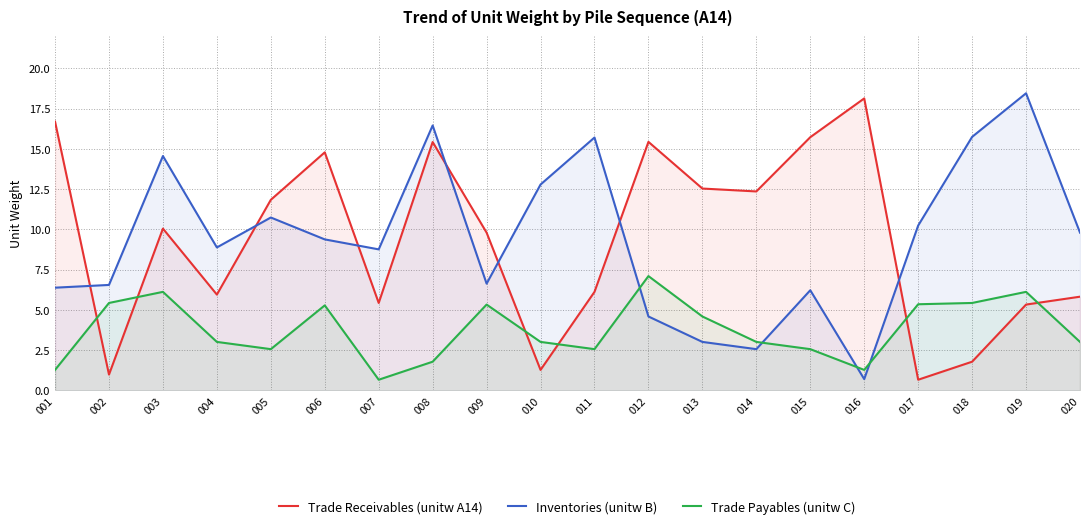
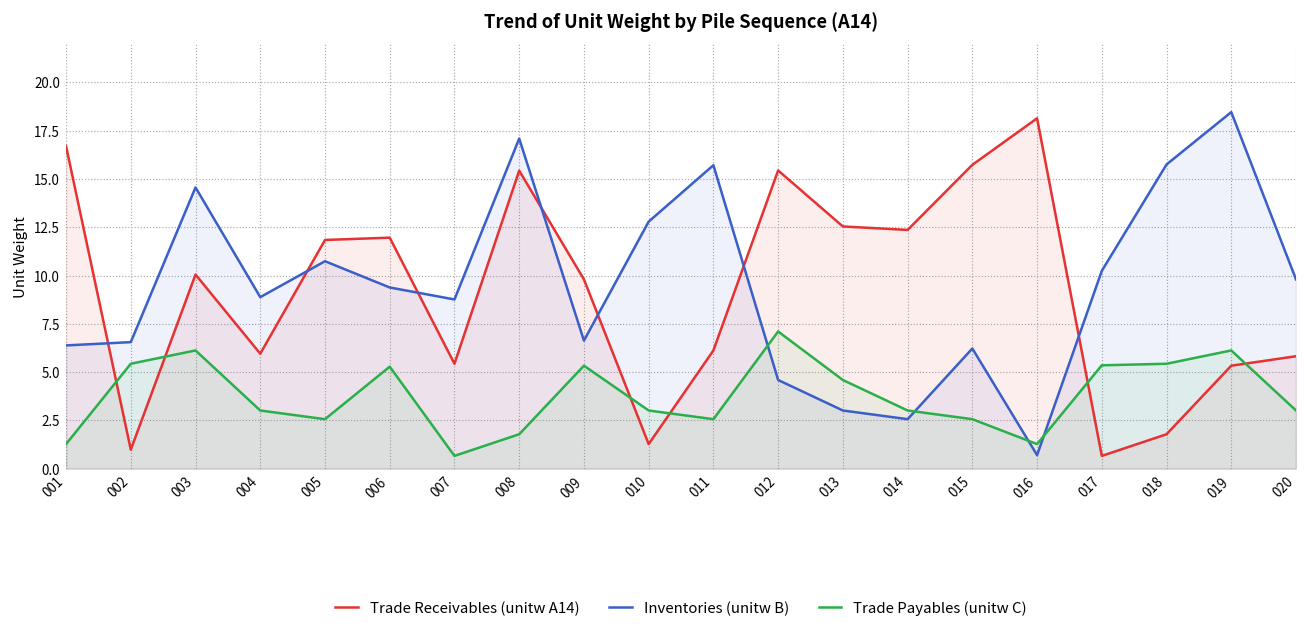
Trade Receivables (unitw A14), 006: 14.8 -> 12.0
Inventories (unitw B), 008: 16.5 -> 17.1
